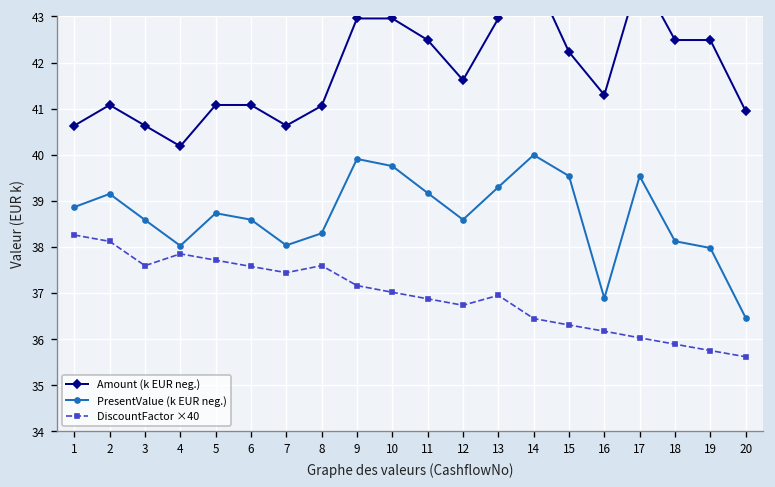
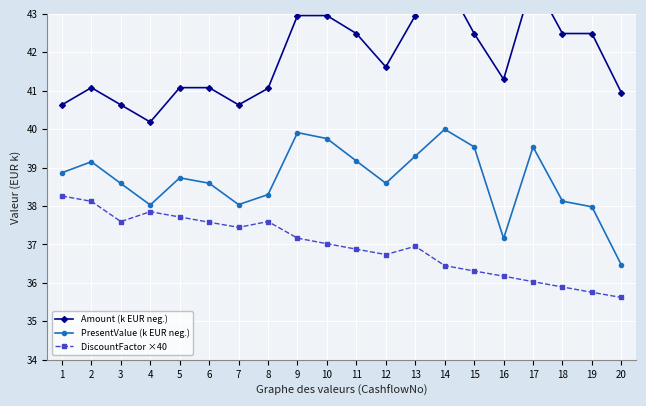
Amount (k EUR neg.), 15: 42.2 -> 42.5
PresentValue (k EUR neg.), 16: 36.9 -> 37.2
